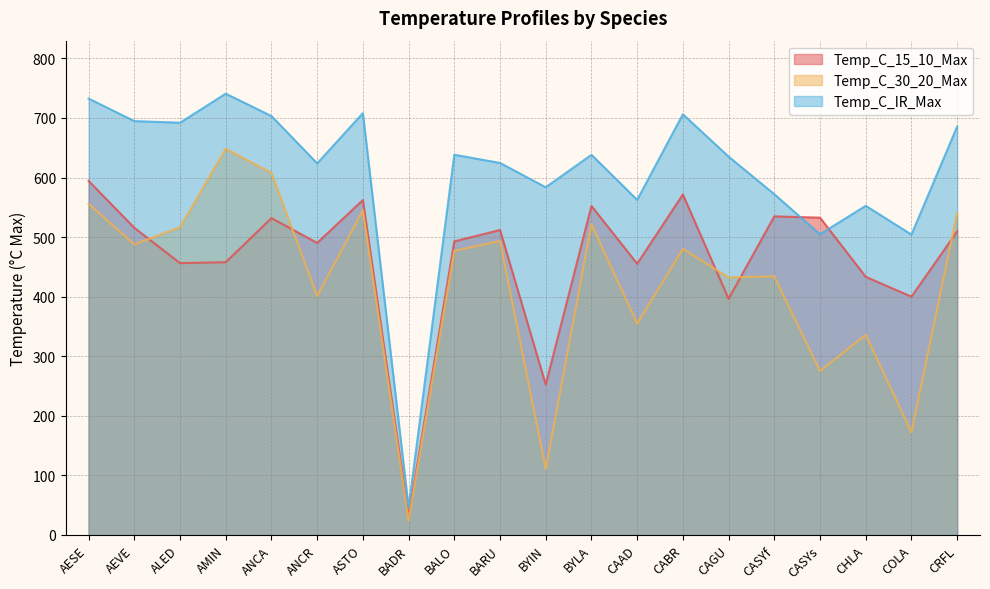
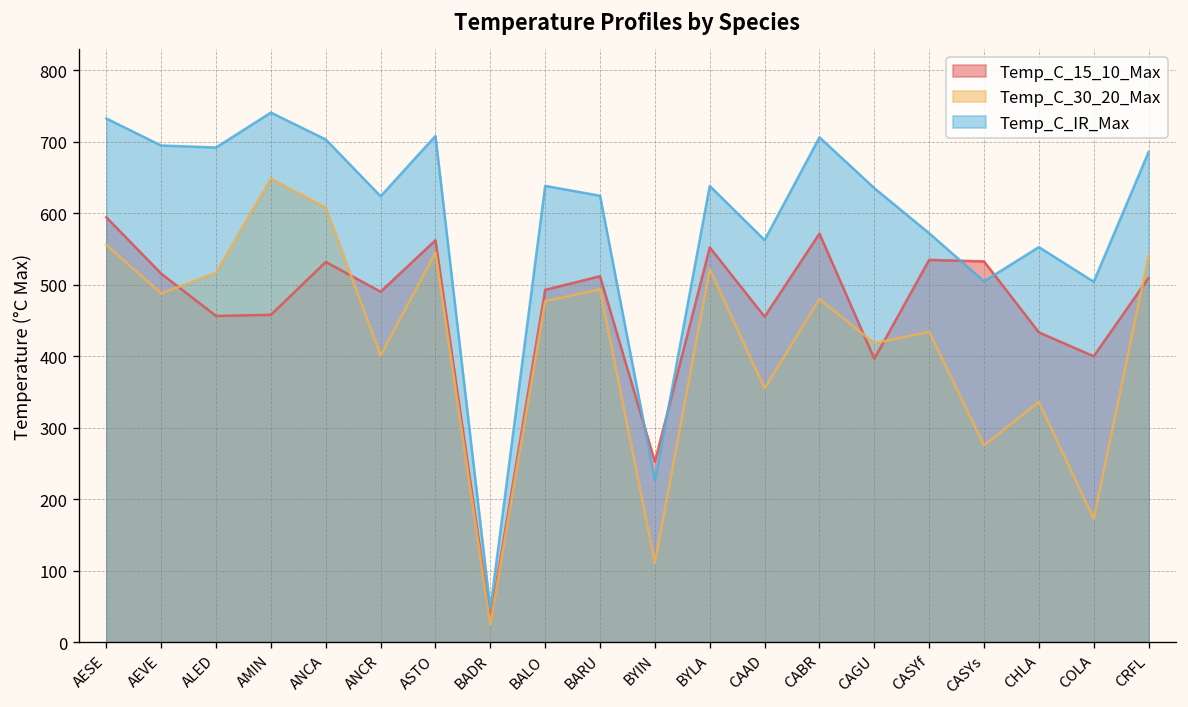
Temp_C_IR_Max, BYIN: 580 -> 230
Temp_C_30_20_Max, CAGU: 430 -> 420
